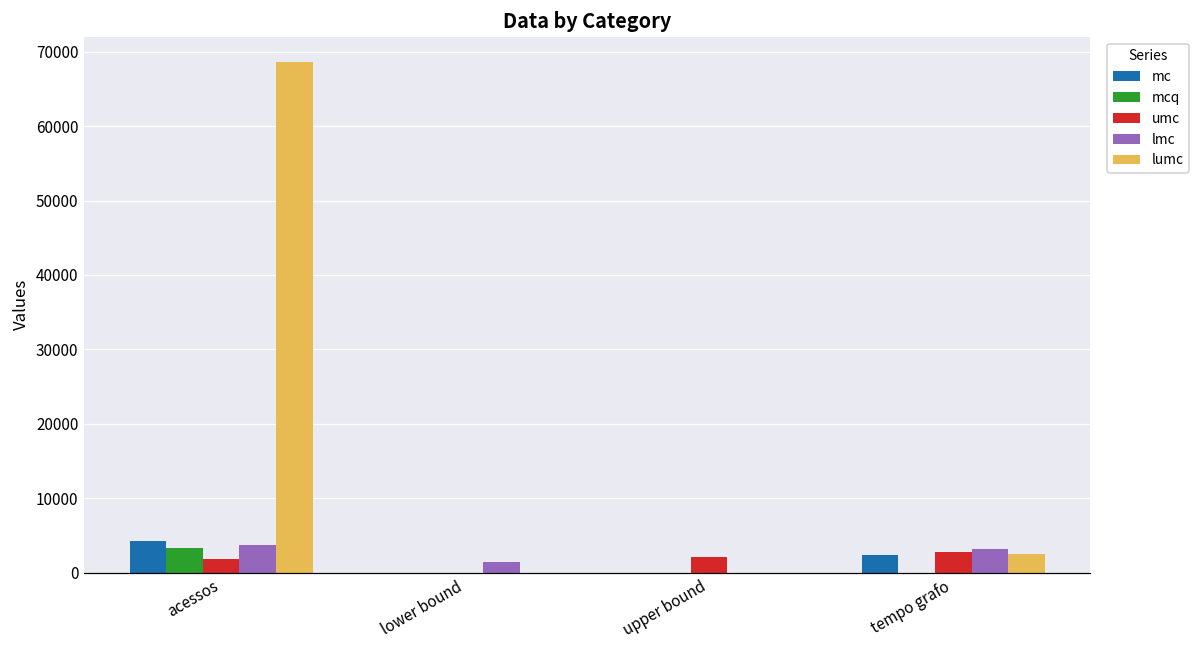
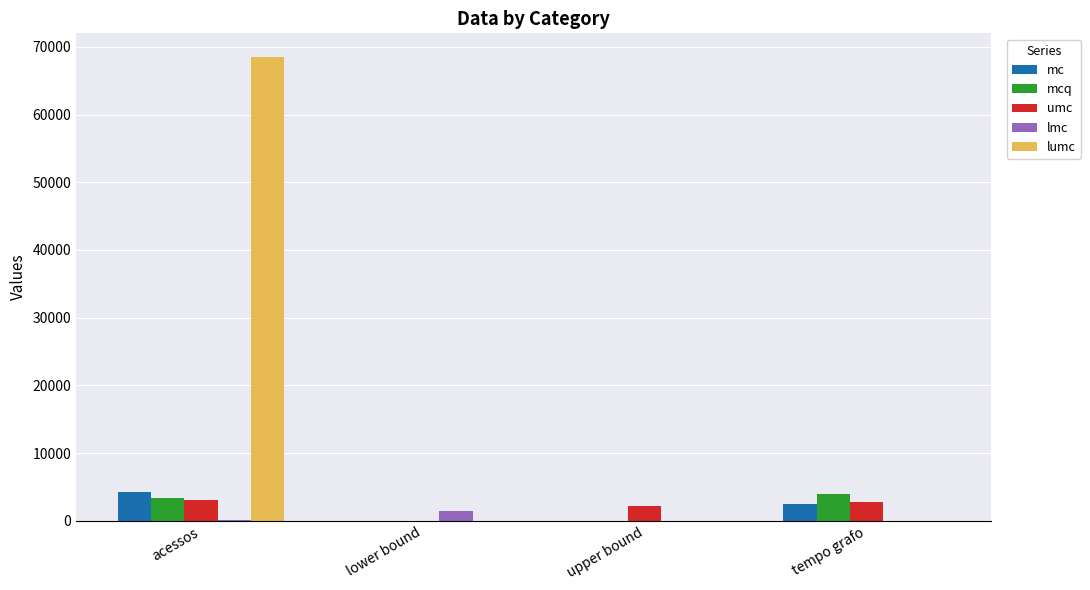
umc, acessos: 2000 -> 3000
lmc, acessos: 4000 -> 0
mcq, tempo grafo: 0 -> 4000
lmc, tempo grafo: 3000 -> 0
lumc, tempo grafo: 3000 -> 0
